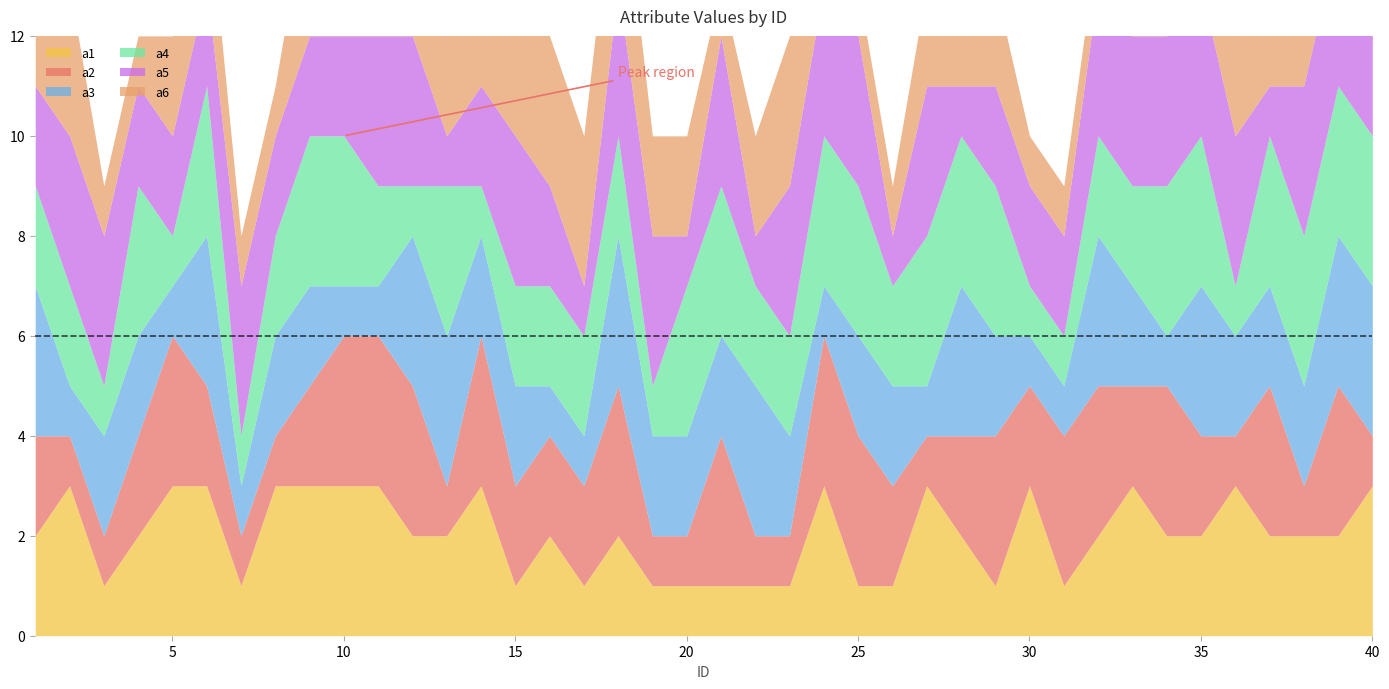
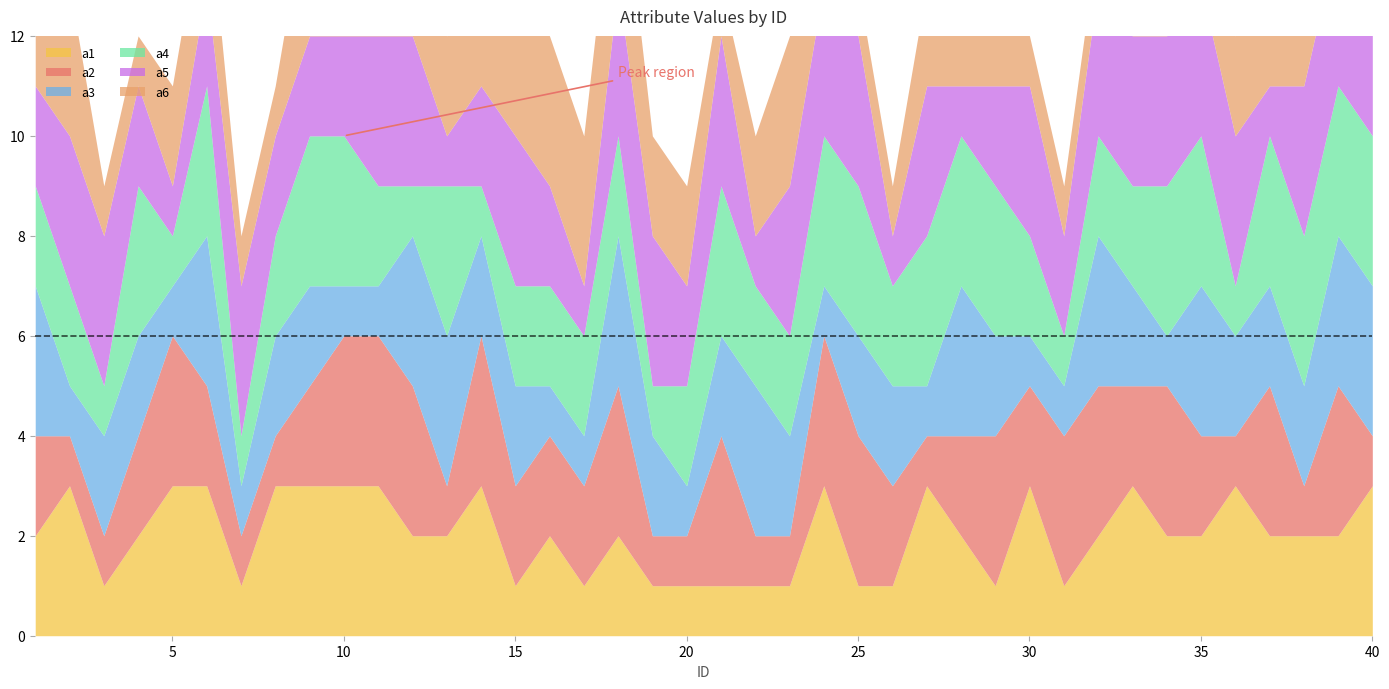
a5, 5: 2 -> 1
a3, 20: 2 -> 1
a4, 20: 3 -> 2
a5, 20: 1 -> 2
a4, 30: 1 -> 2
a5, 30: 2 -> 3
